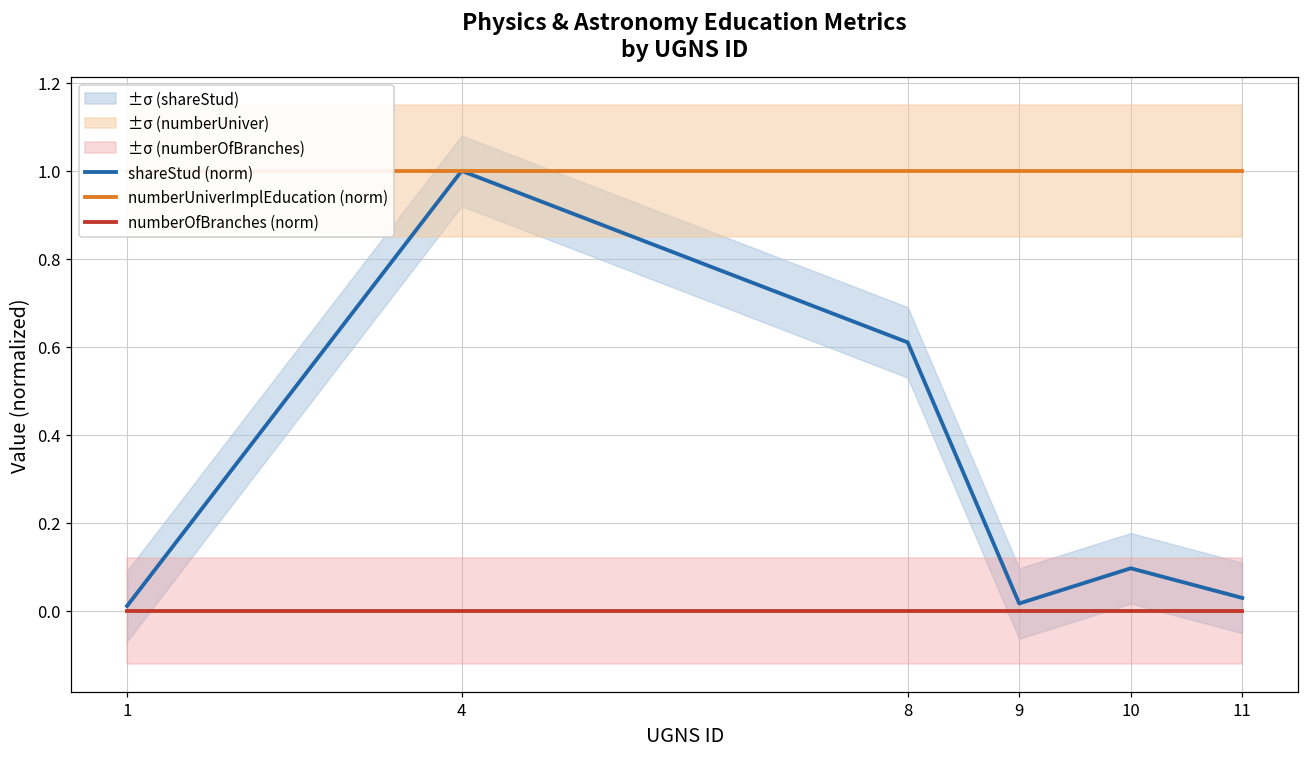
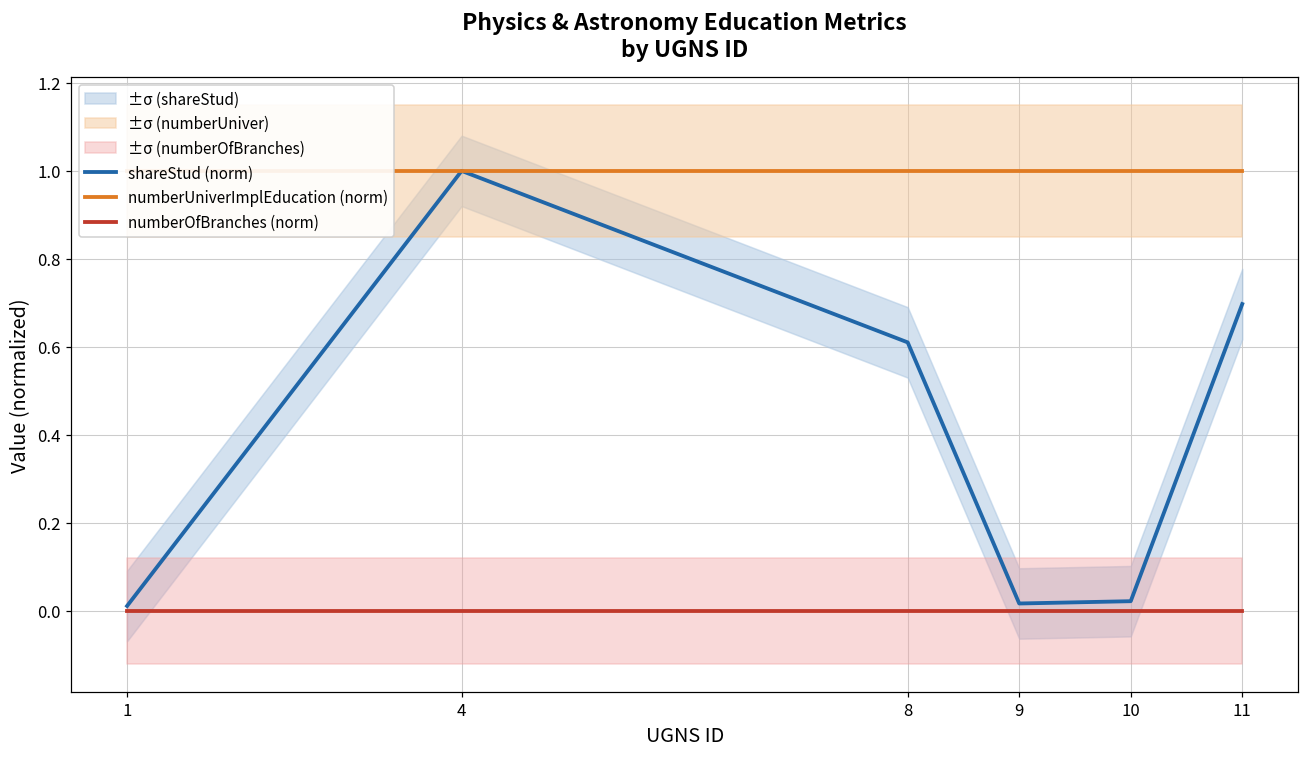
shareStud (norm), 10: 0.10 -> 0.02
shareStud (norm), 11: 0.03 -> 0.70
